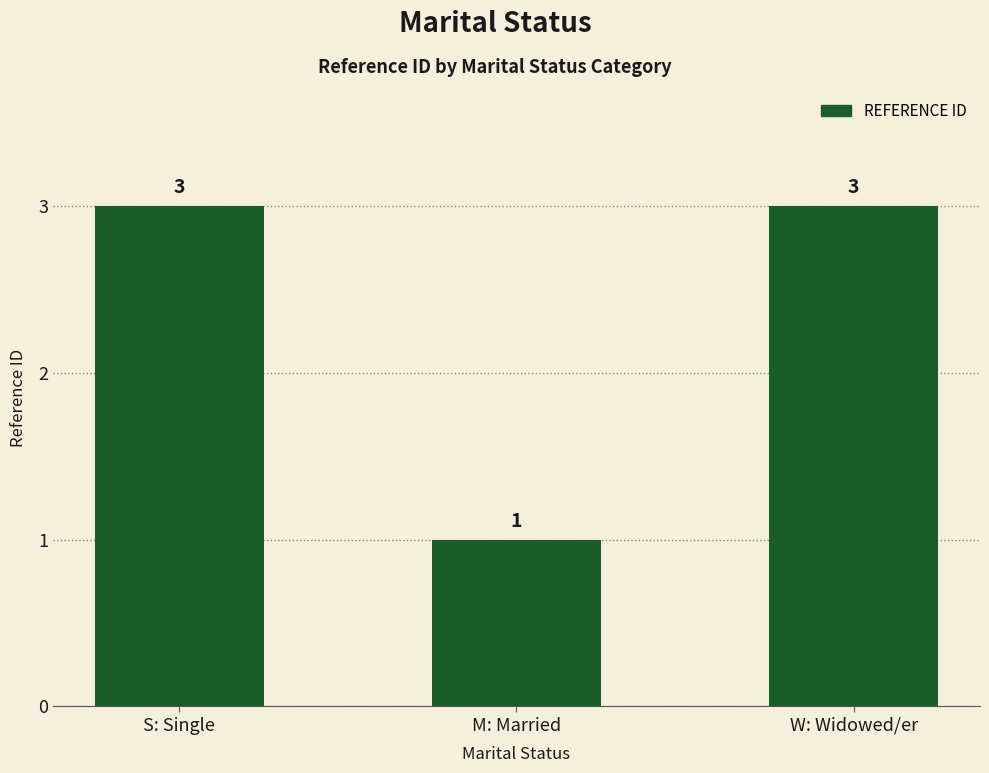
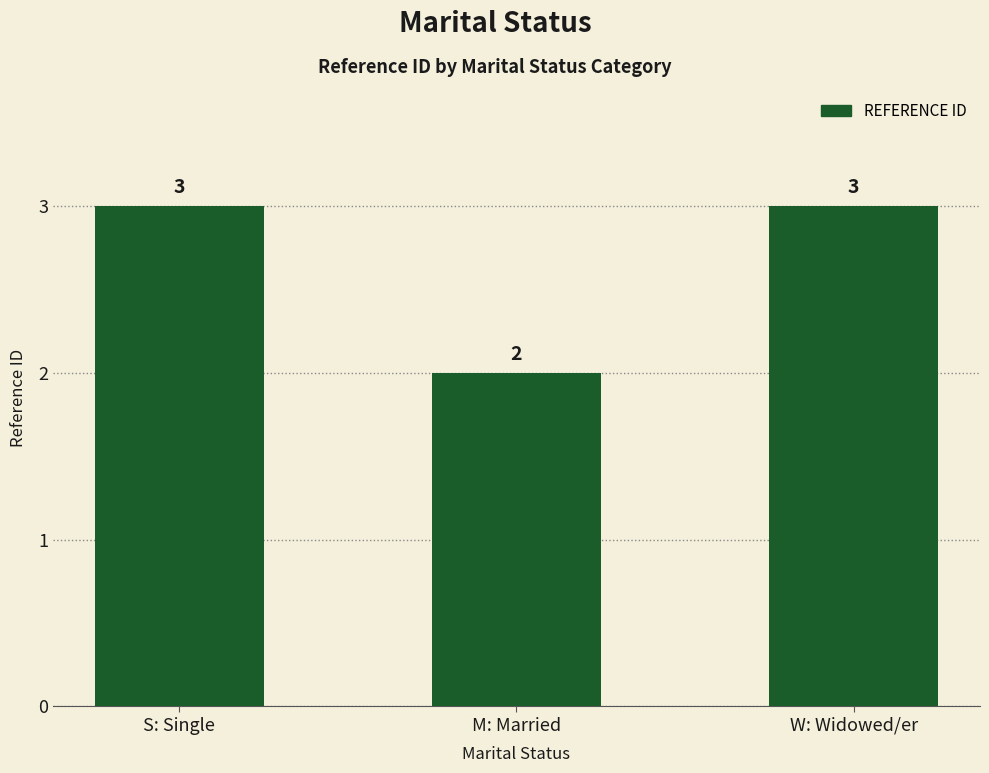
M: Married: 1 -> 2
